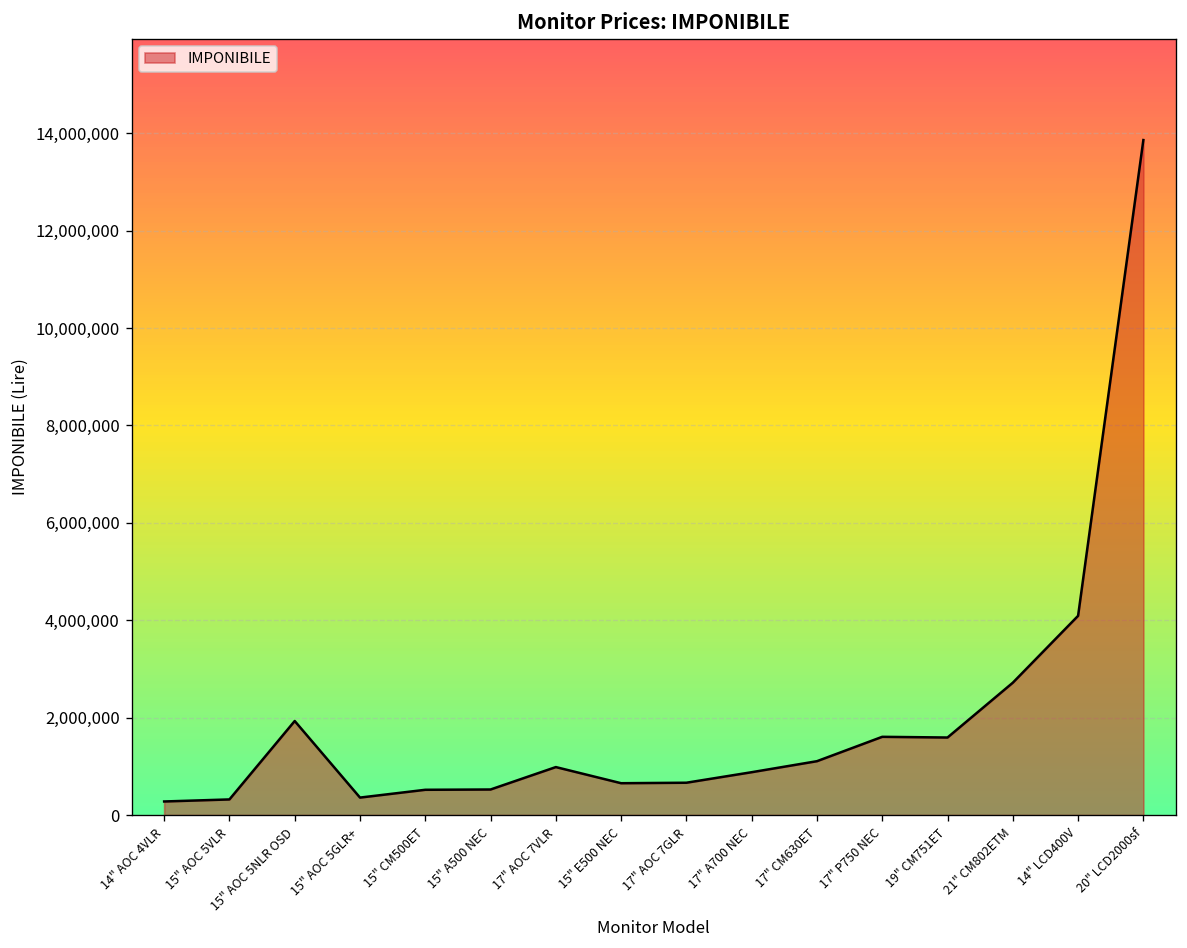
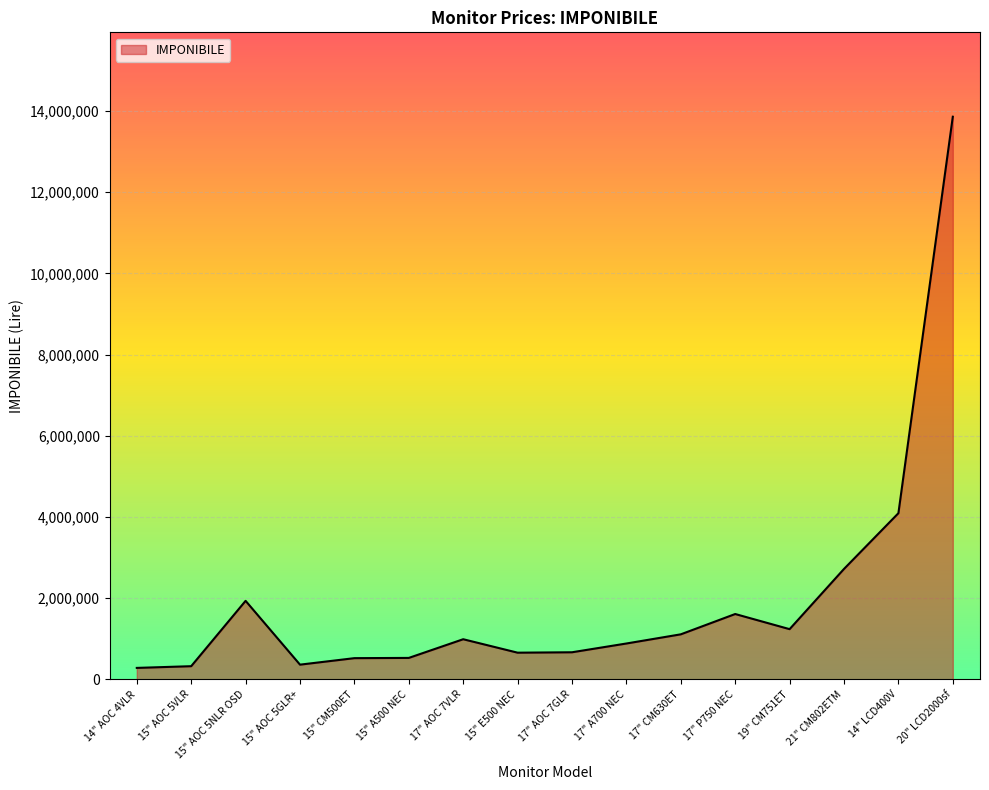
19" CM751ET: 1,600,000 -> 1,200,000
